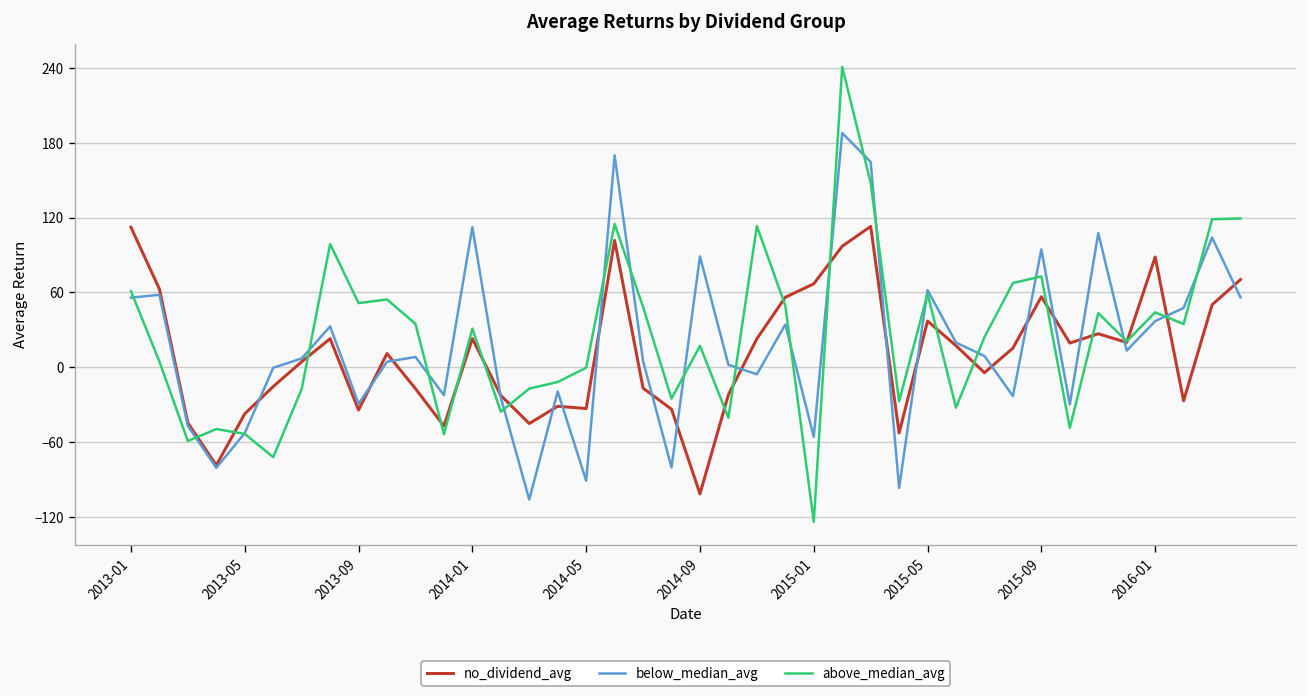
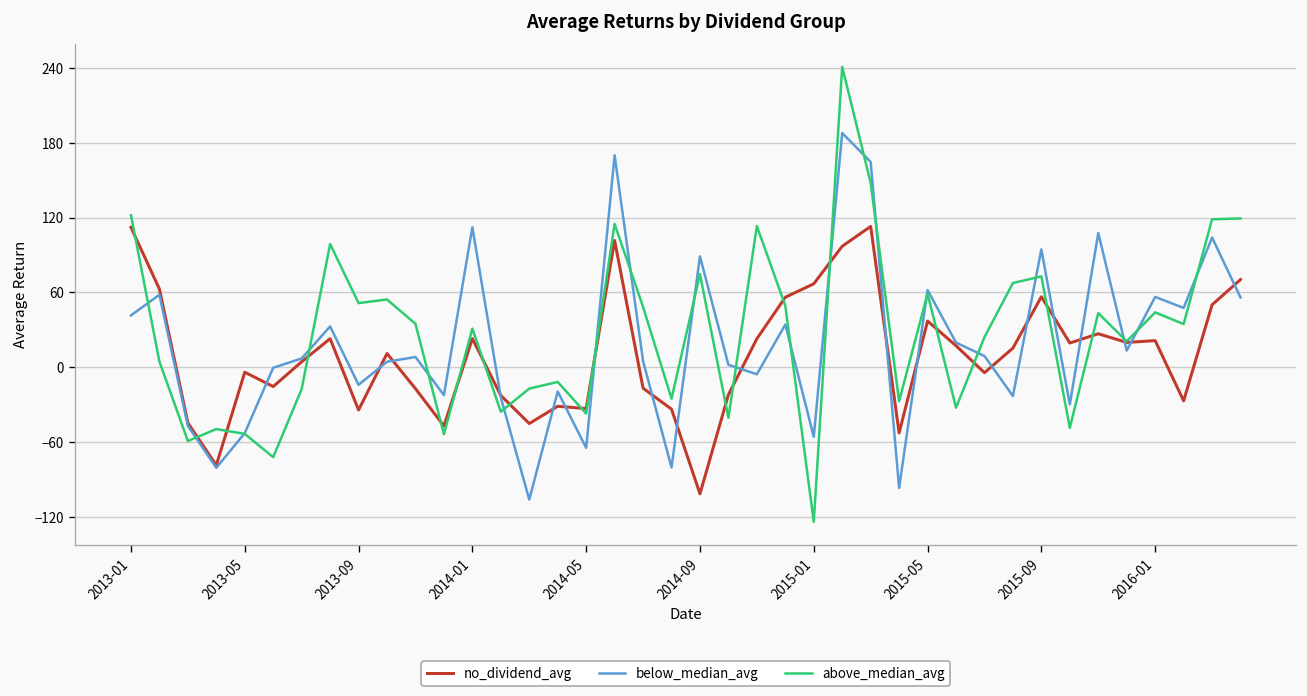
below_median_avg, 2013-01: 56 -> 42
above_median_avg, 2013-01: 61 -> 122
no_dividend_avg, 2013-05: -37 -> -4
below_median_avg, 2013-09: -29 -> -14
below_median_avg, 2014-05: -91 -> -65
above_median_avg, 2014-05: 0 -> -37
above_median_avg, 2014-09: 17 -> 75
no_dividend_avg, 2016-01: 88 -> 21
below_median_avg, 2016-01: 37 -> 56
